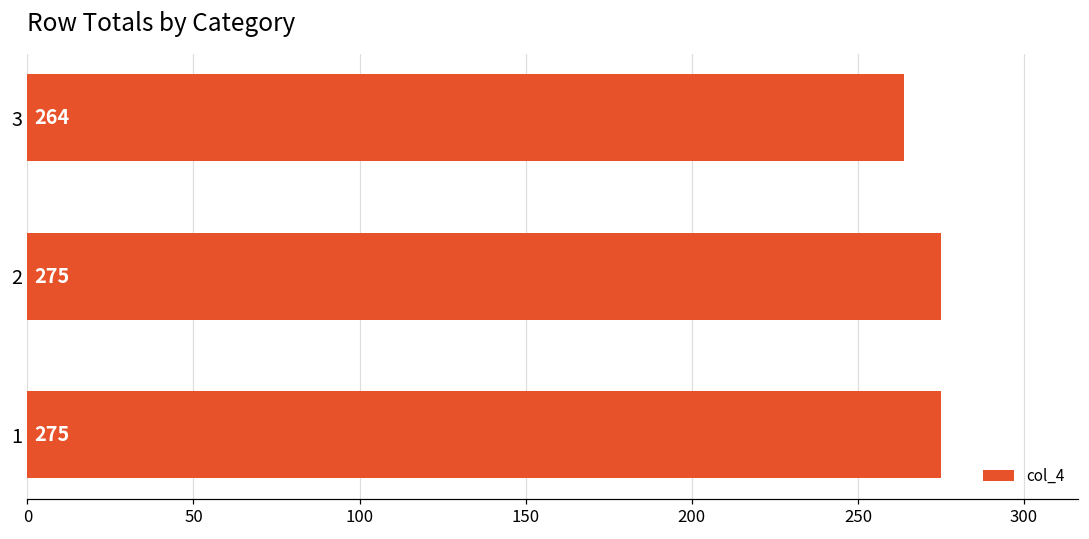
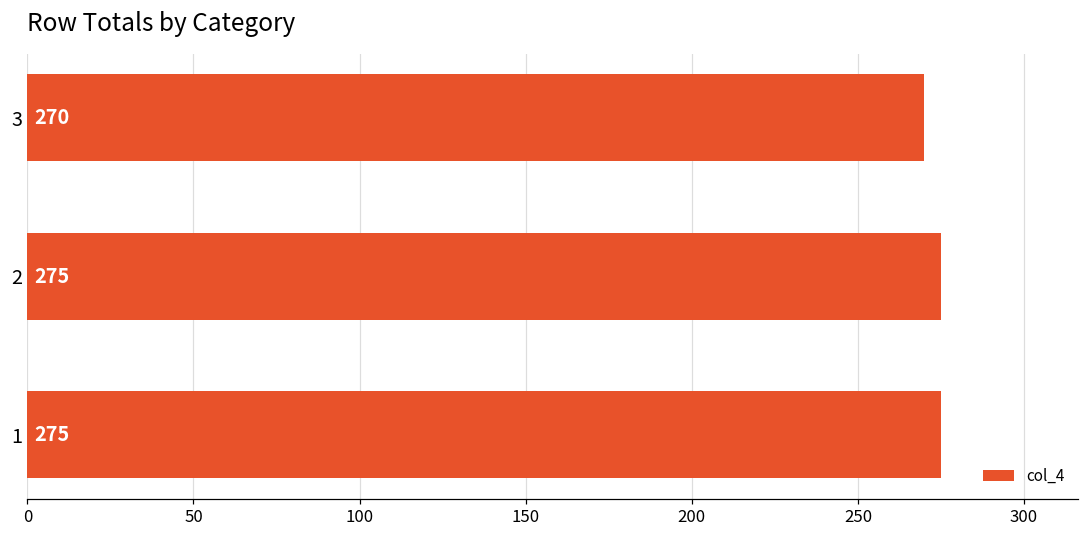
3: 264 -> 270
